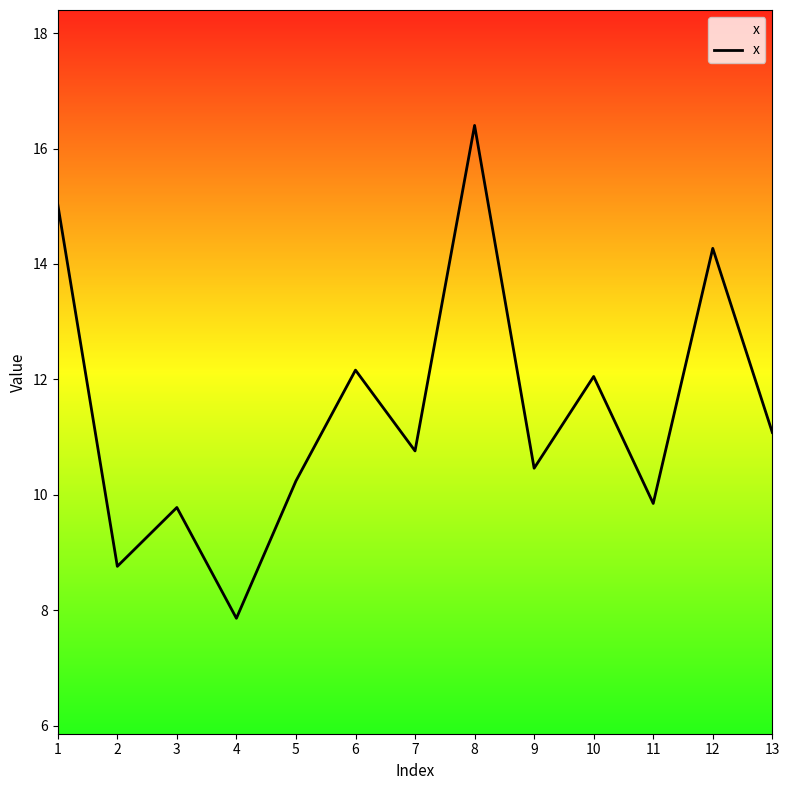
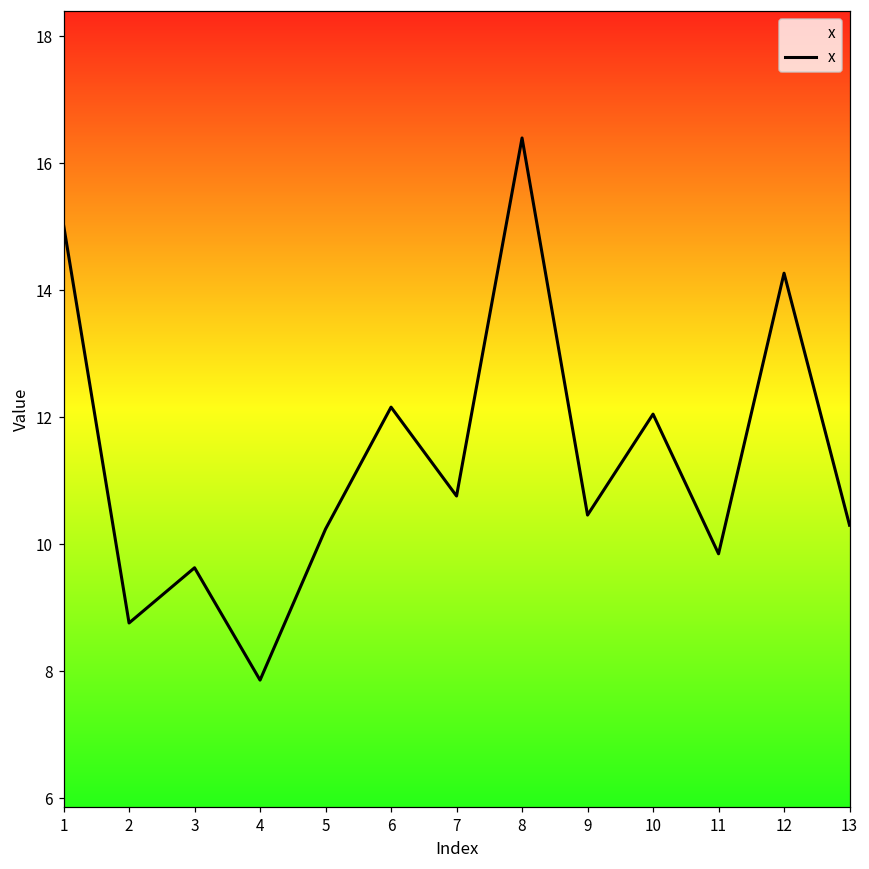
3: 9.8 -> 9.6
13: 11.1 -> 10.3
